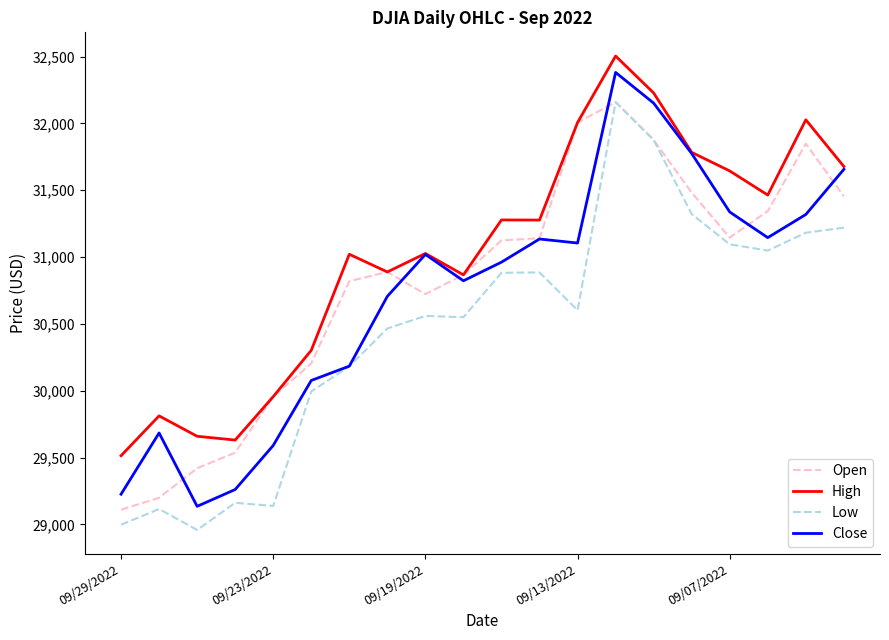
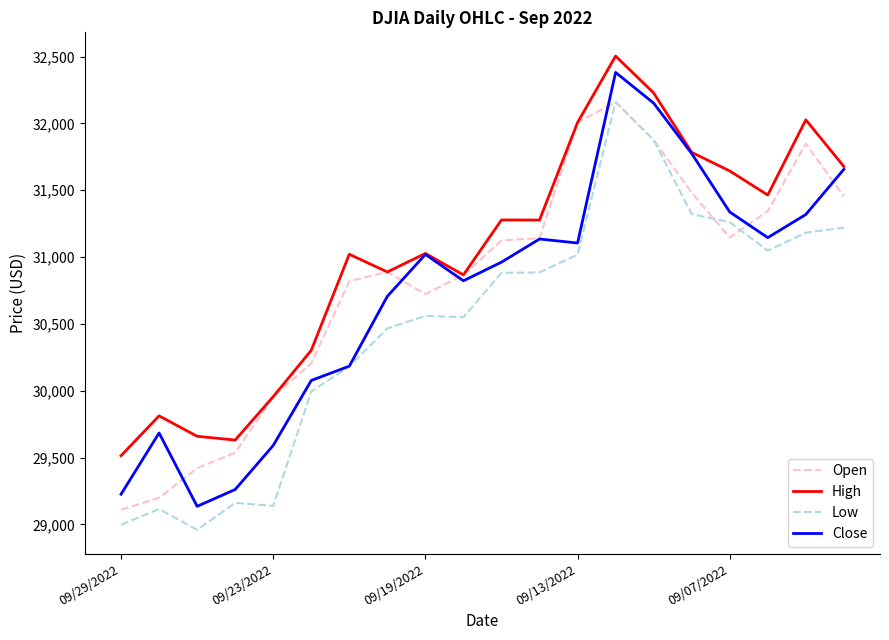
Low, 09/13/2022: 30,600 -> 31,020
Low, 09/07/2022: 31,100 -> 31,260
